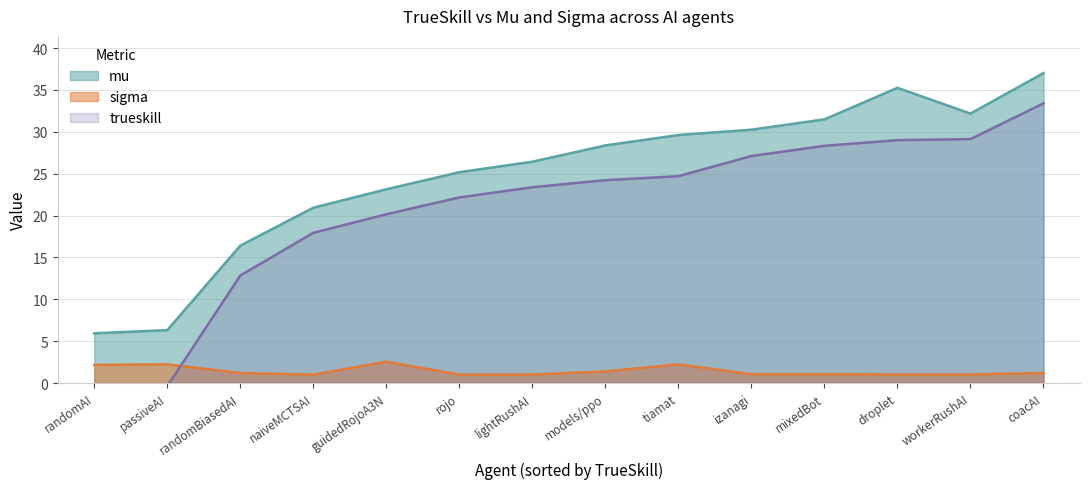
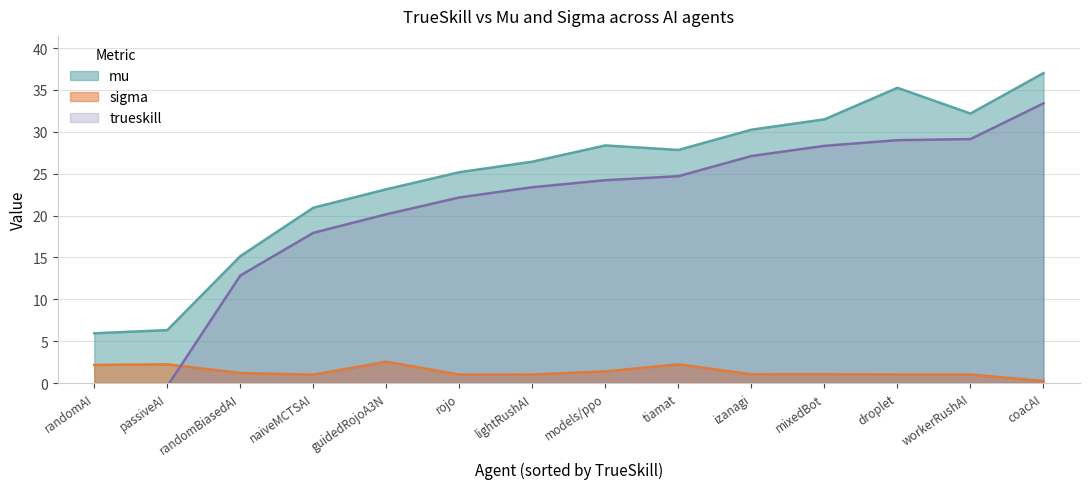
mu, randomBiasedAI: 16 -> 15
mu, tiamat: 30 -> 28
sigma, coacAI: 1 -> 0
